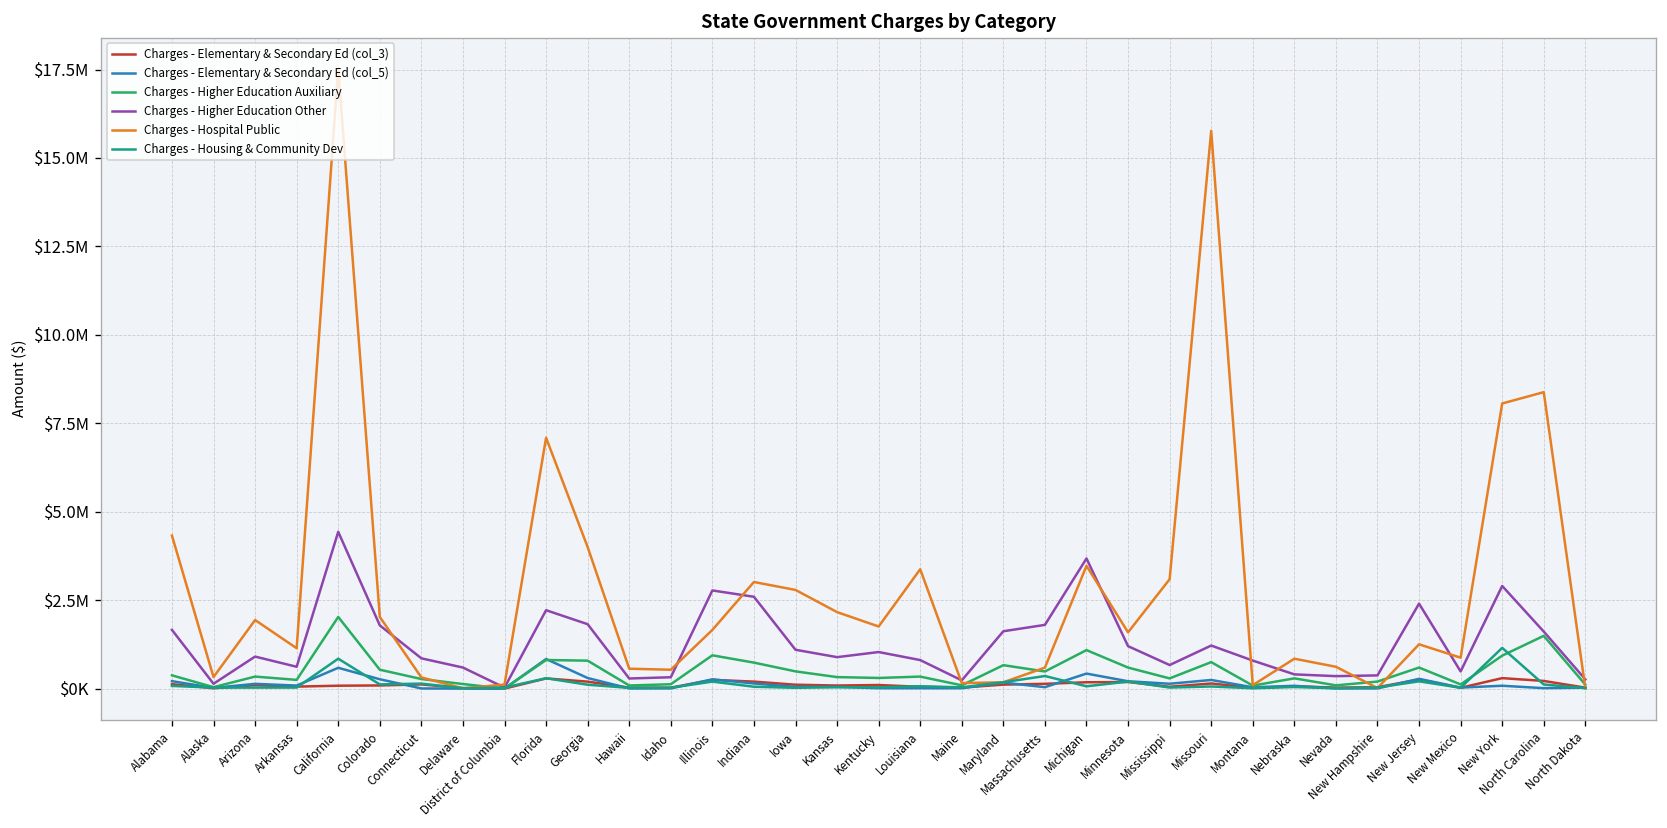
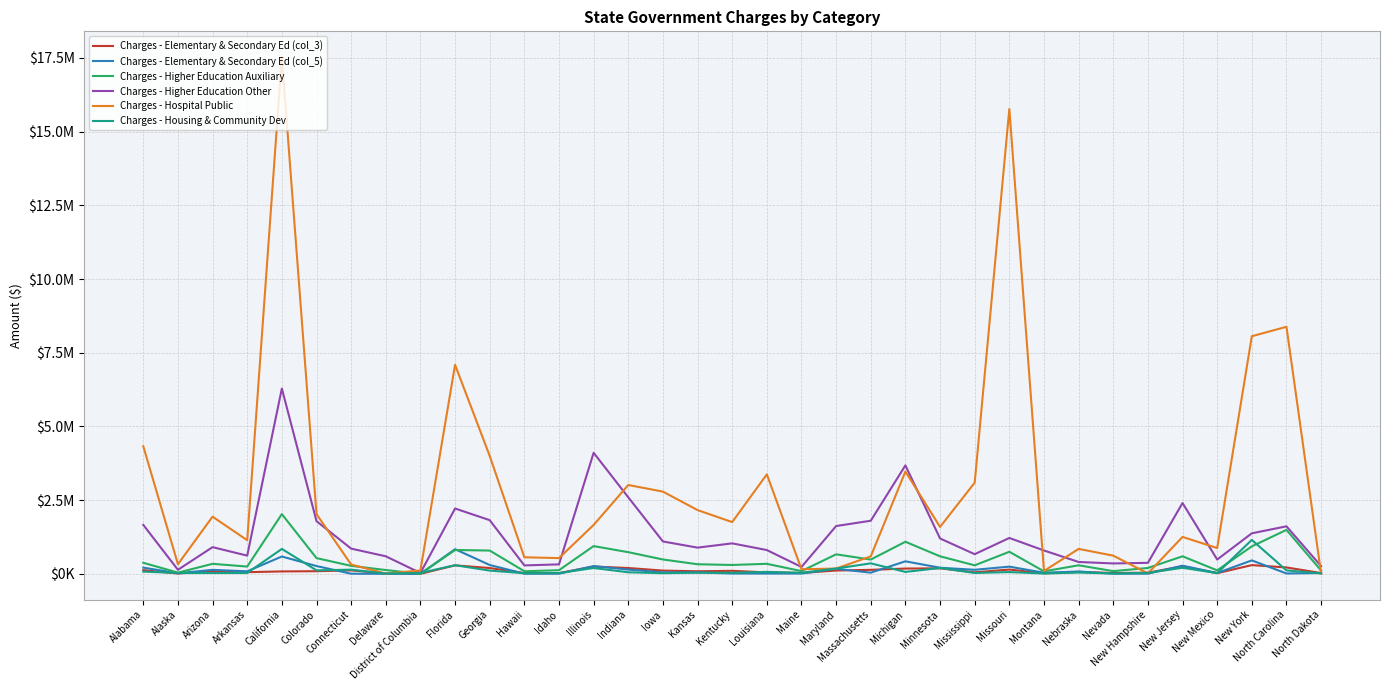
Charges - Higher Education Other, California: $4400000 -> $6300000
Charges - Higher Education Other, Illinois: $2800000 -> $4100000
Charges - Elementary & Secondary Ed (col_5), New York: $100000 -> $500000
Charges - Higher Education Other, New York: $2900000 -> $1400000
